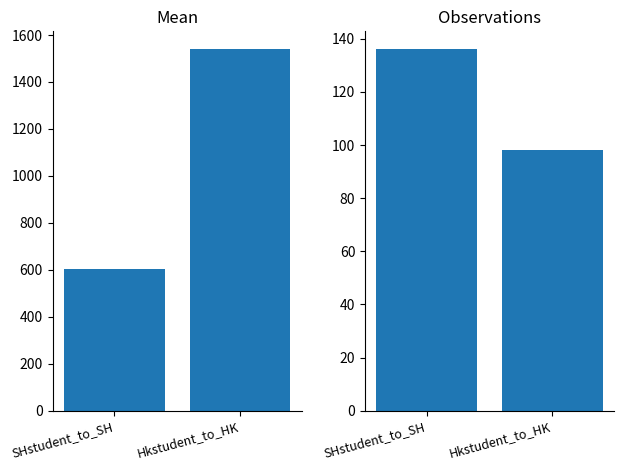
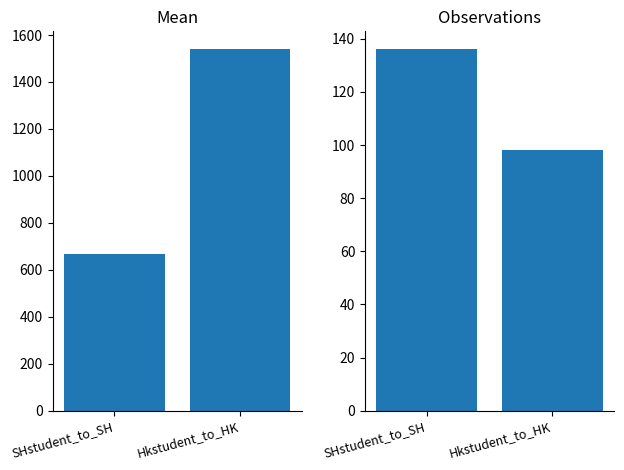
Mean, SHstudent_to_SH: 600 -> 670
